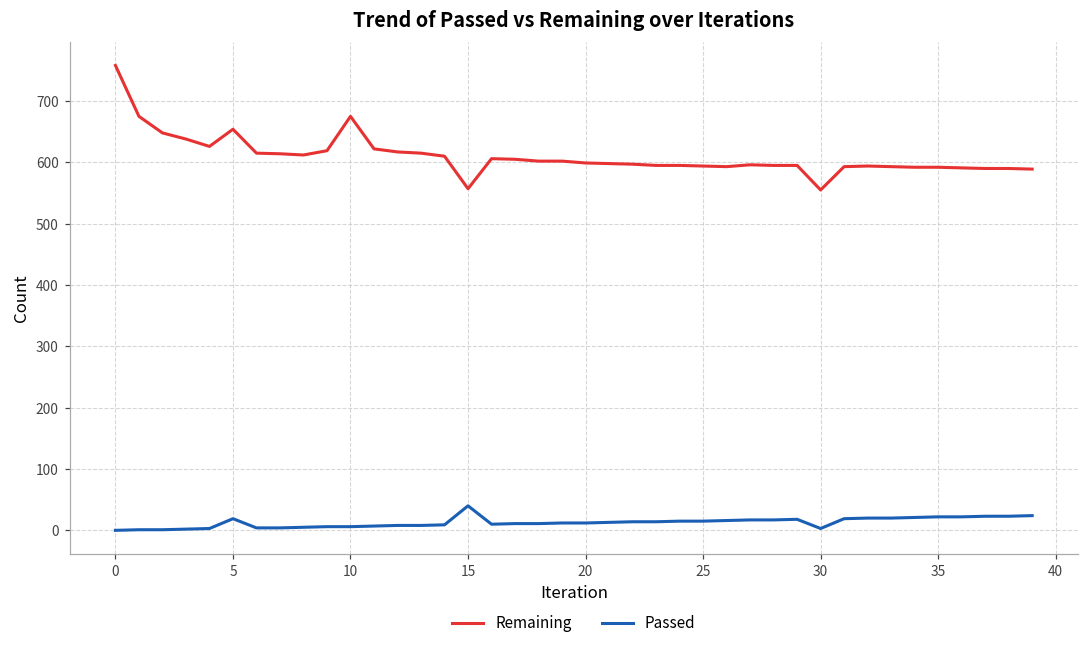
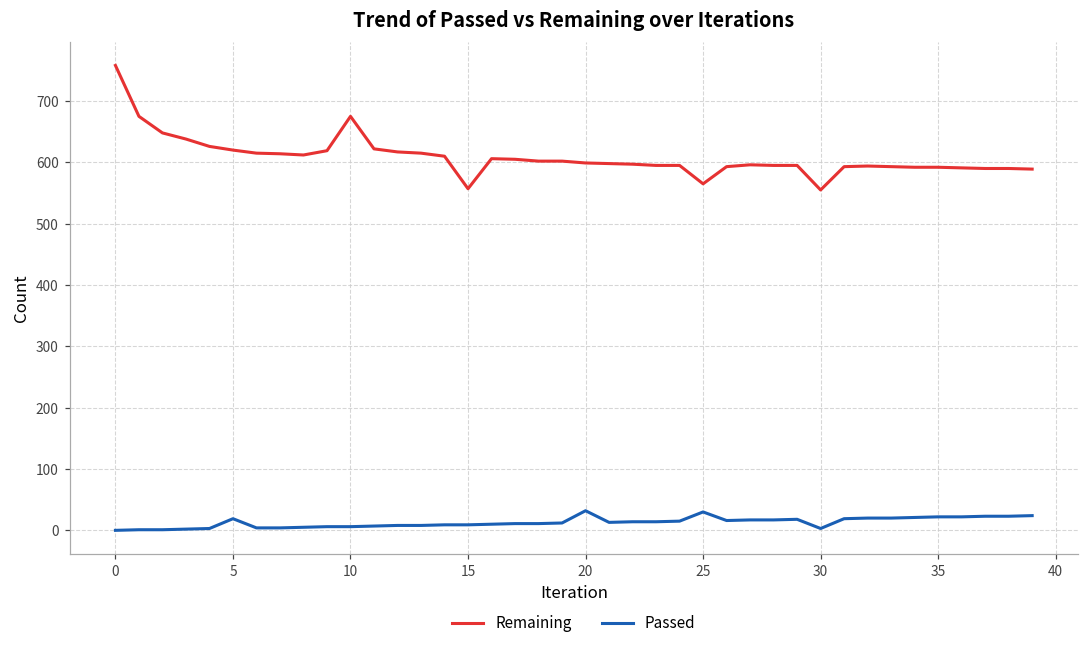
Remaining, 5: 650 -> 620
Passed, 15: 40 -> 10
Passed, 20: 10 -> 30
Remaining, 25: 590 -> 570
Passed, 25: 20 -> 30
